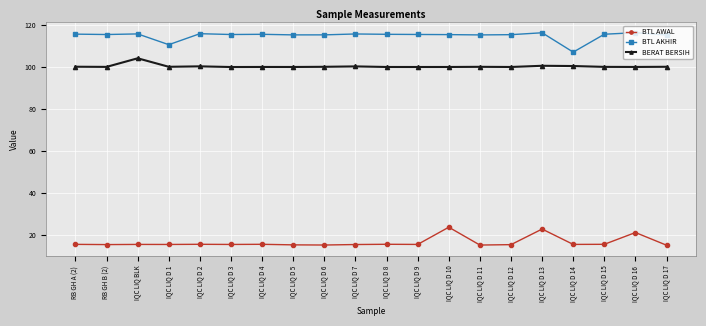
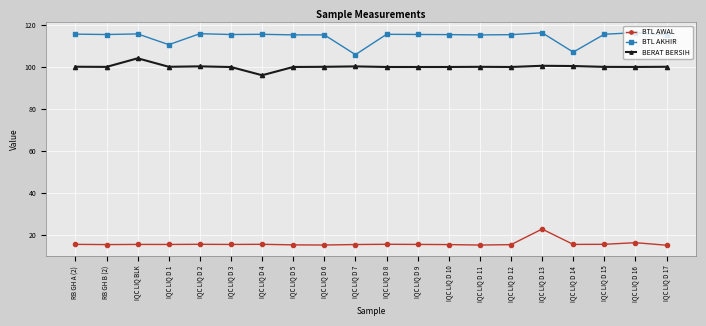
BERAT BERSIH, IQC LIQ D 4: 100 -> 96
BTL AKHIR, IQC LIQ D 7: 116 -> 106
BTL AWAL, IQC LIQ D 10: 24 -> 15
BTL AWAL, IQC LIQ D 16: 21 -> 16
